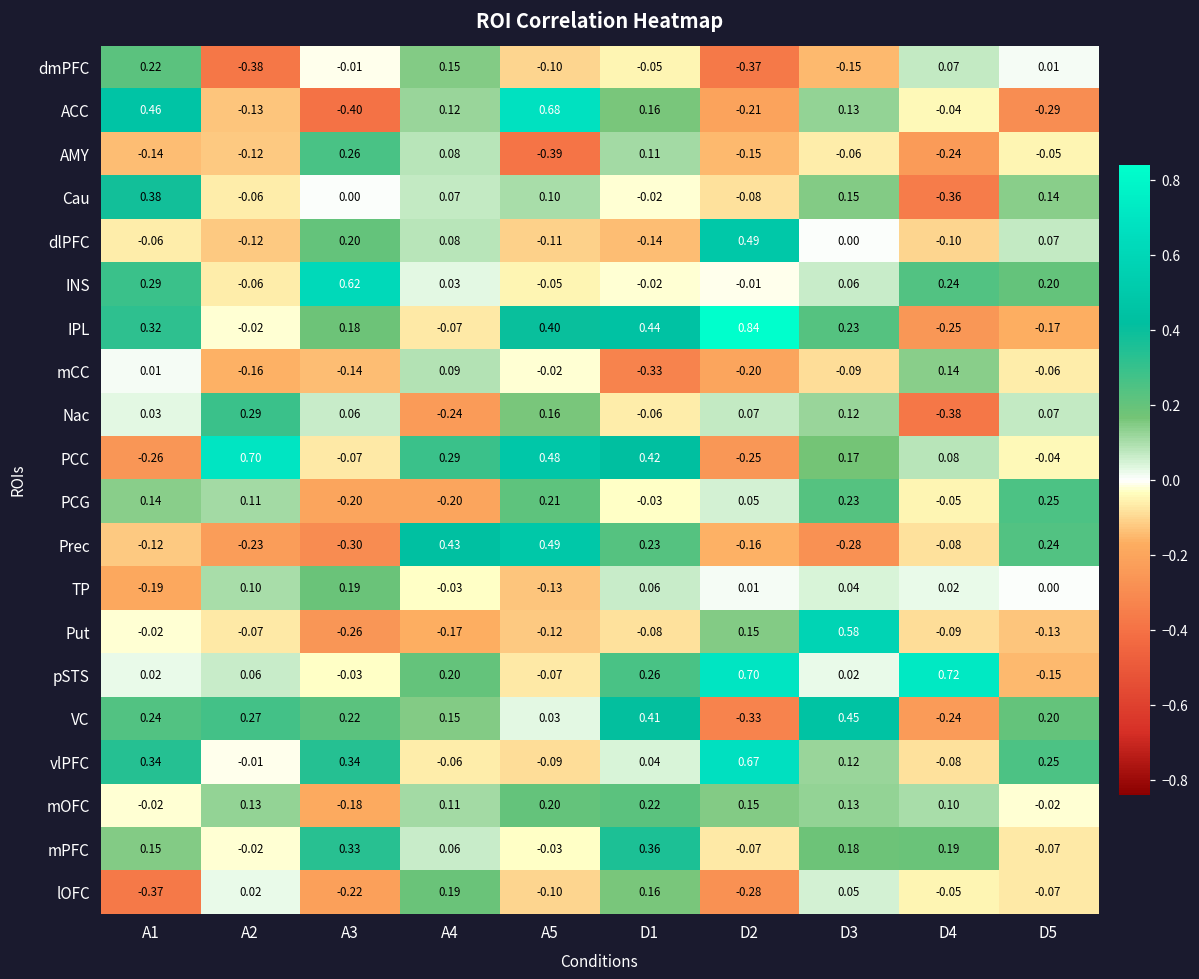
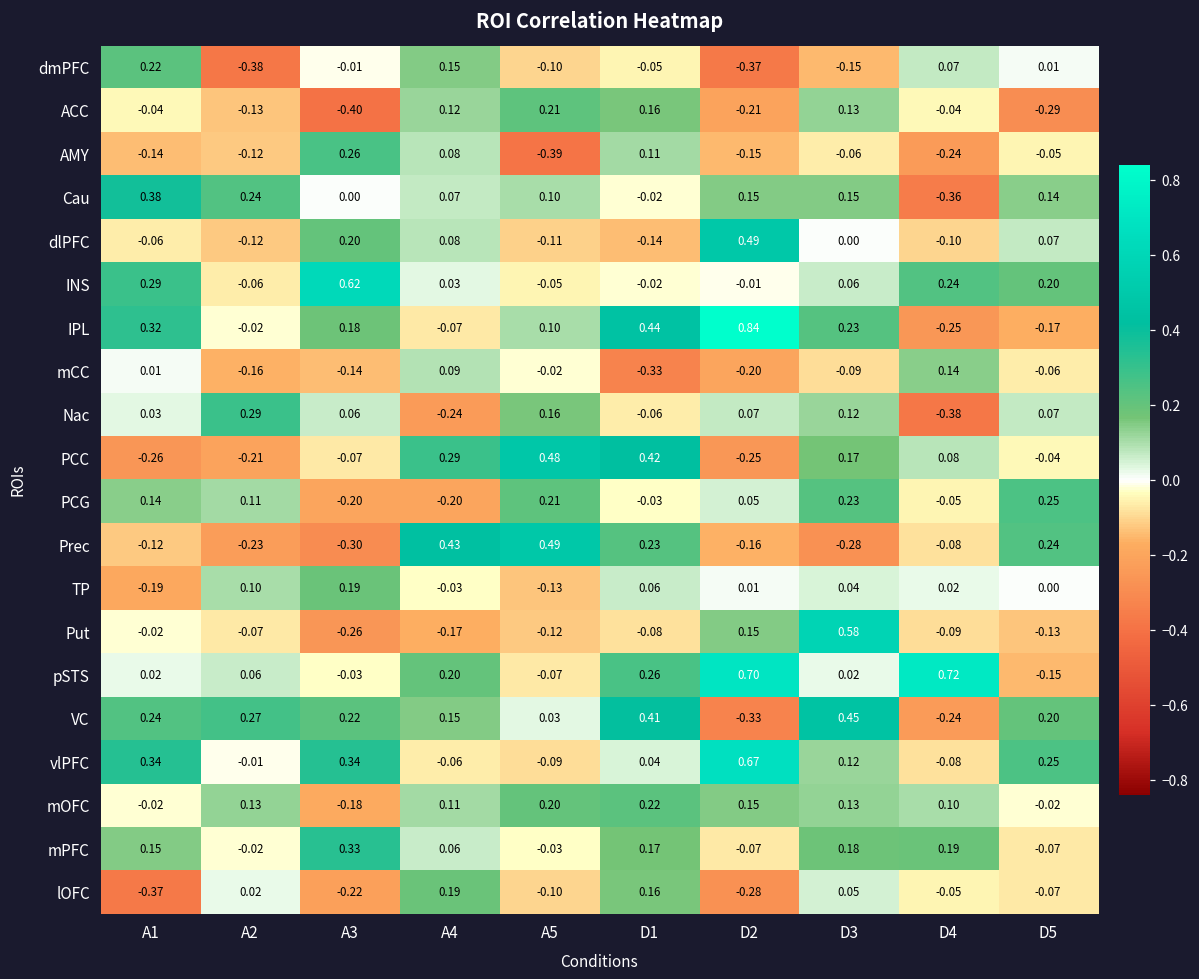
ACC, A1: 0.46 -> -0.04
ACC, A5: 0.68 -> 0.21
Cau, A2: -0.06 -> 0.24
Cau, D2: -0.08 -> 0.15
IPL, A5: 0.40 -> 0.10
PCC, A2: 0.70 -> -0.21
mPFC, D1: 0.36 -> 0.17
